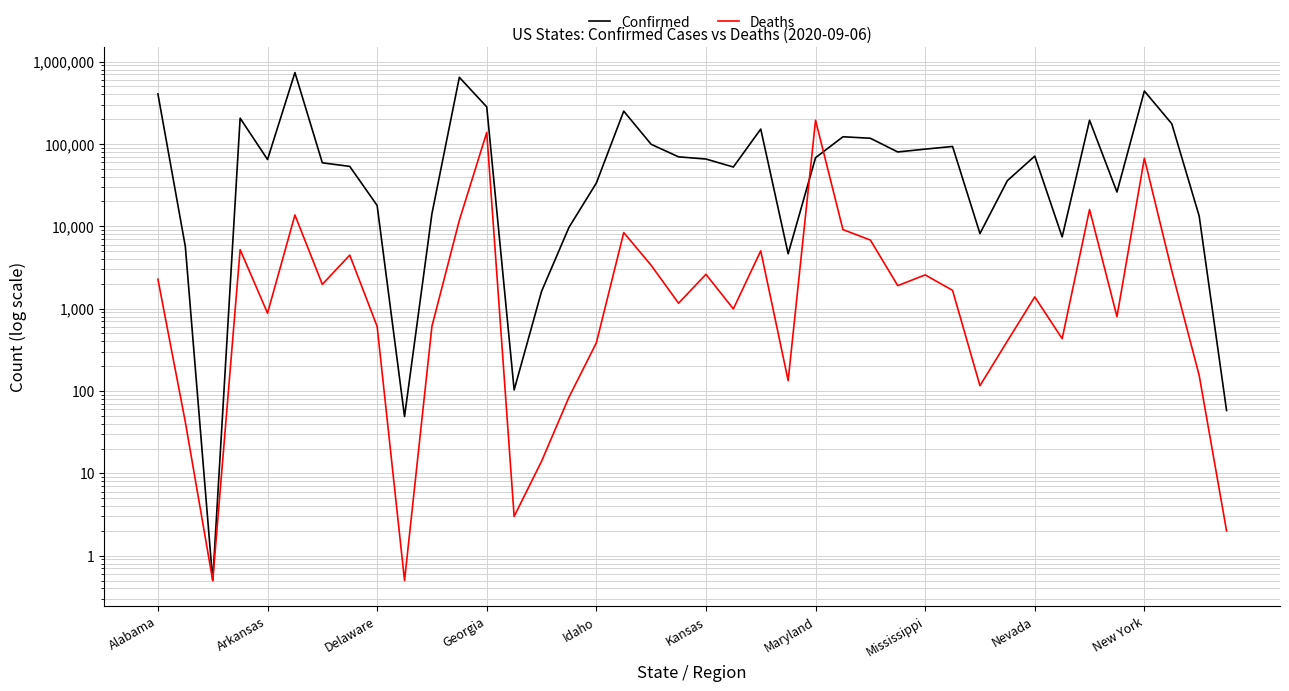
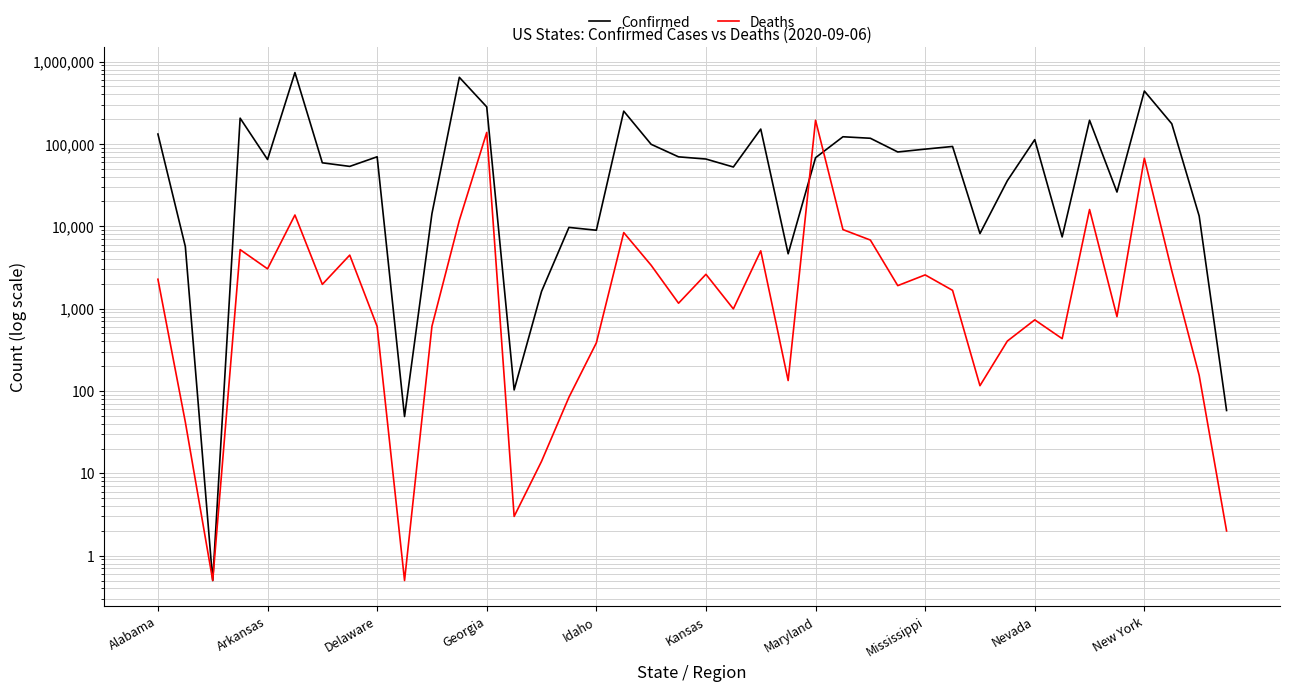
Confirmed, Alabama: 400,000 -> 130,000
Deaths, Arkansas: 900 -> 3,000
Confirmed, Delaware: 18,000 -> 70,000
Confirmed, Idaho: 33,000 -> 9,000
Confirmed, Nevada: 70,000 -> 110,000
Deaths, Nevada: 1,400 -> 700
